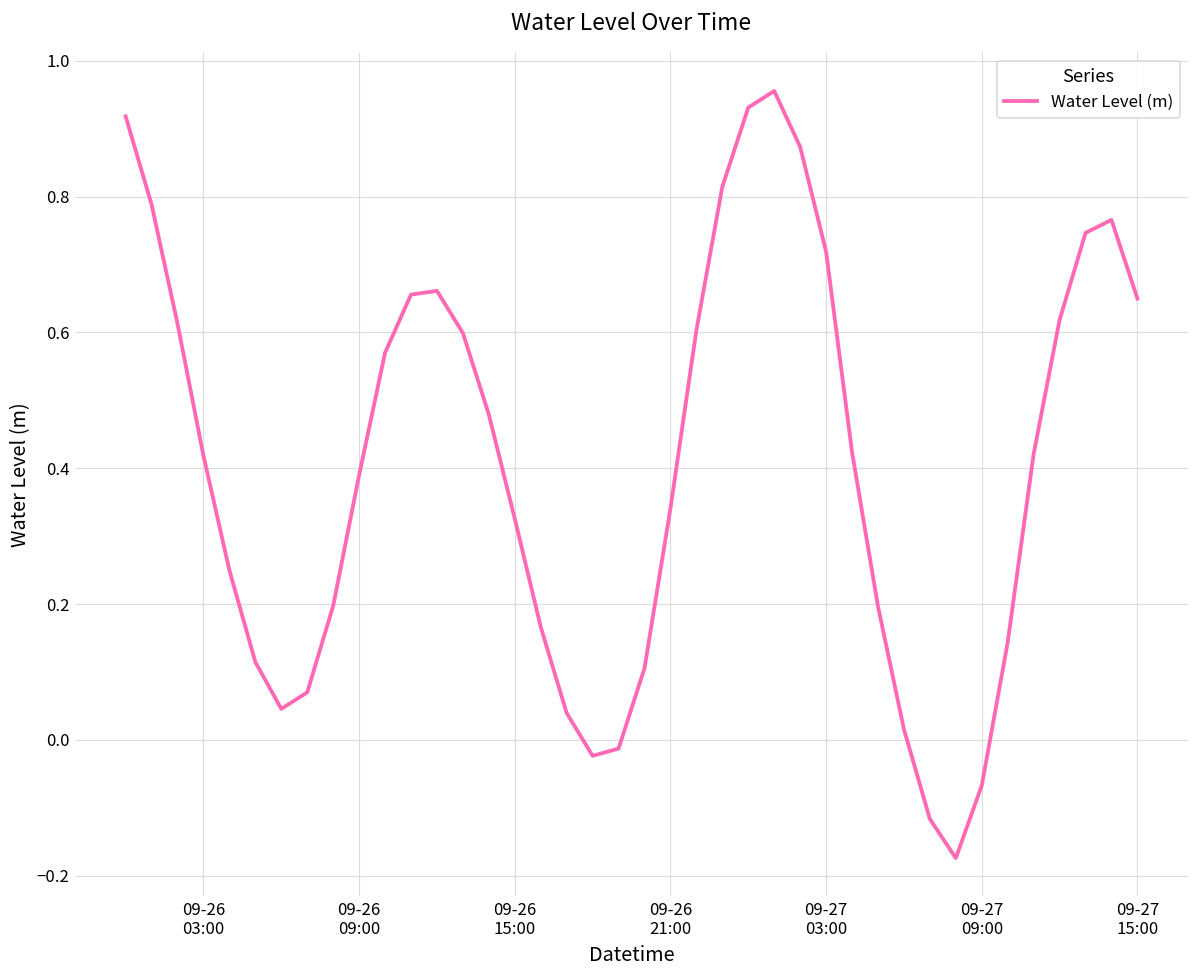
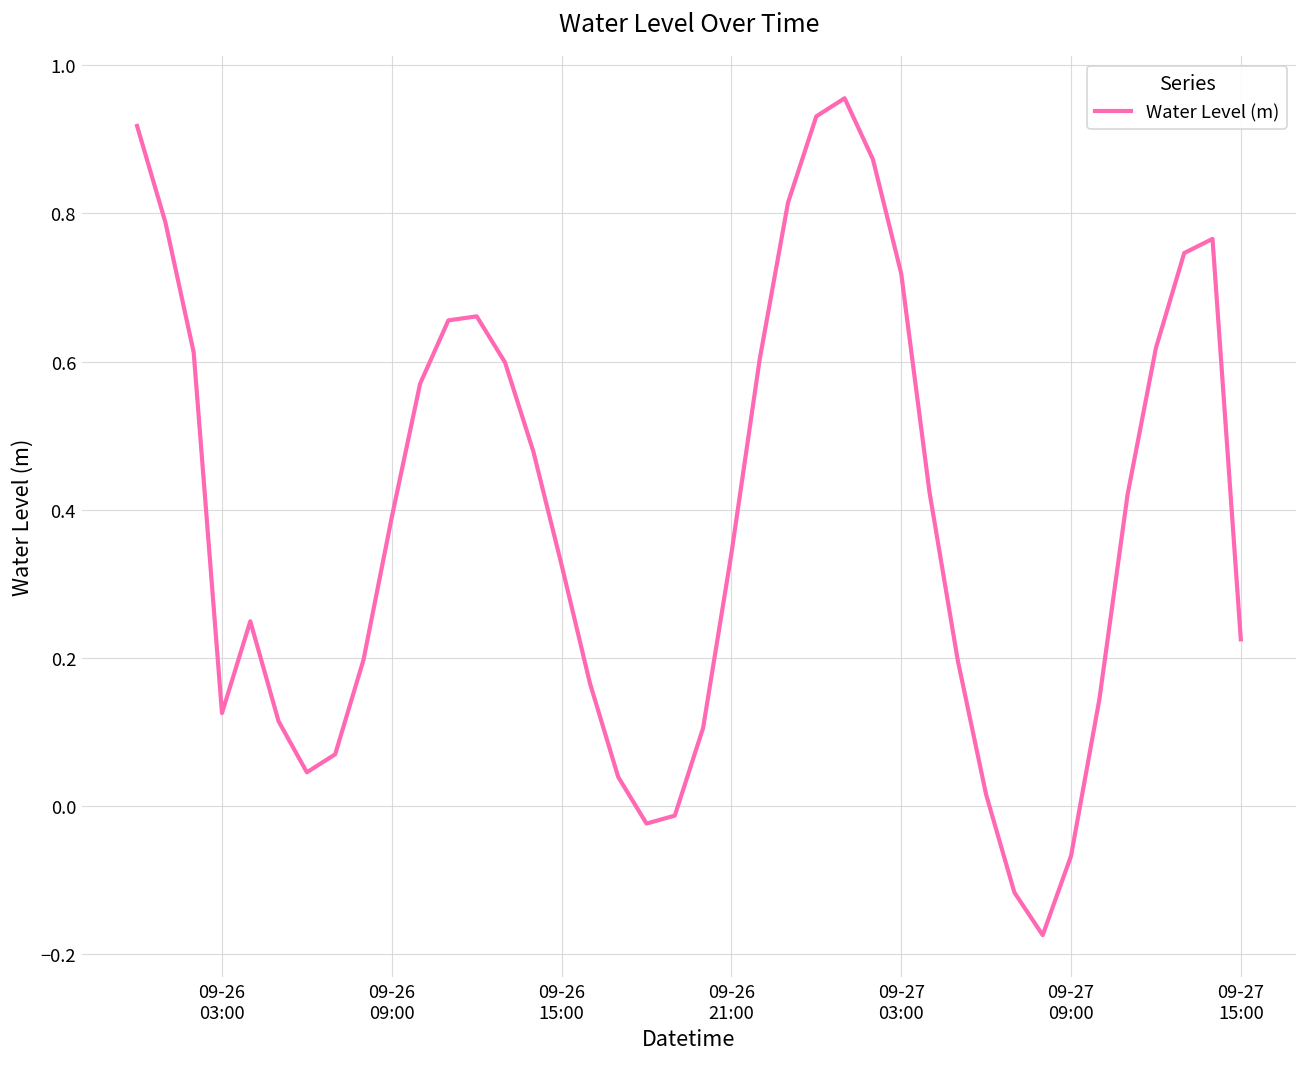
09-26 03:00: 0.42 -> 0.13
09-27 15:00: 0.65 -> 0.23
